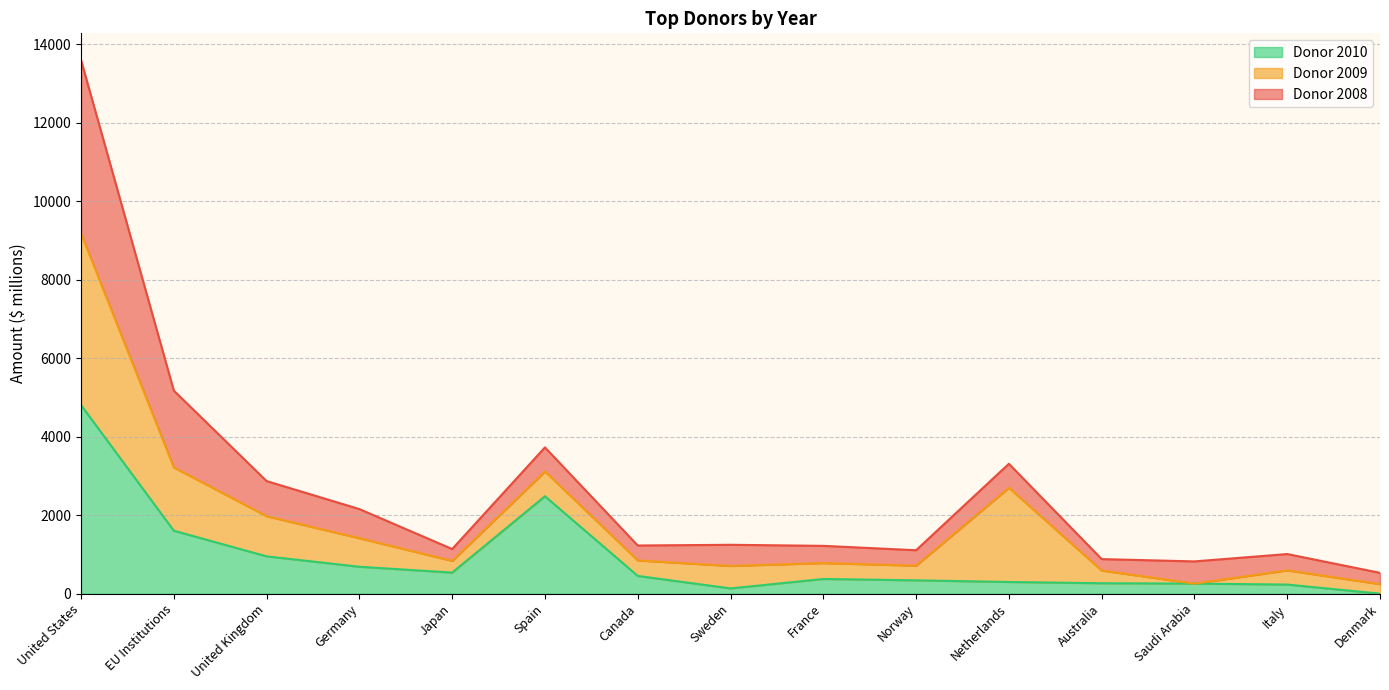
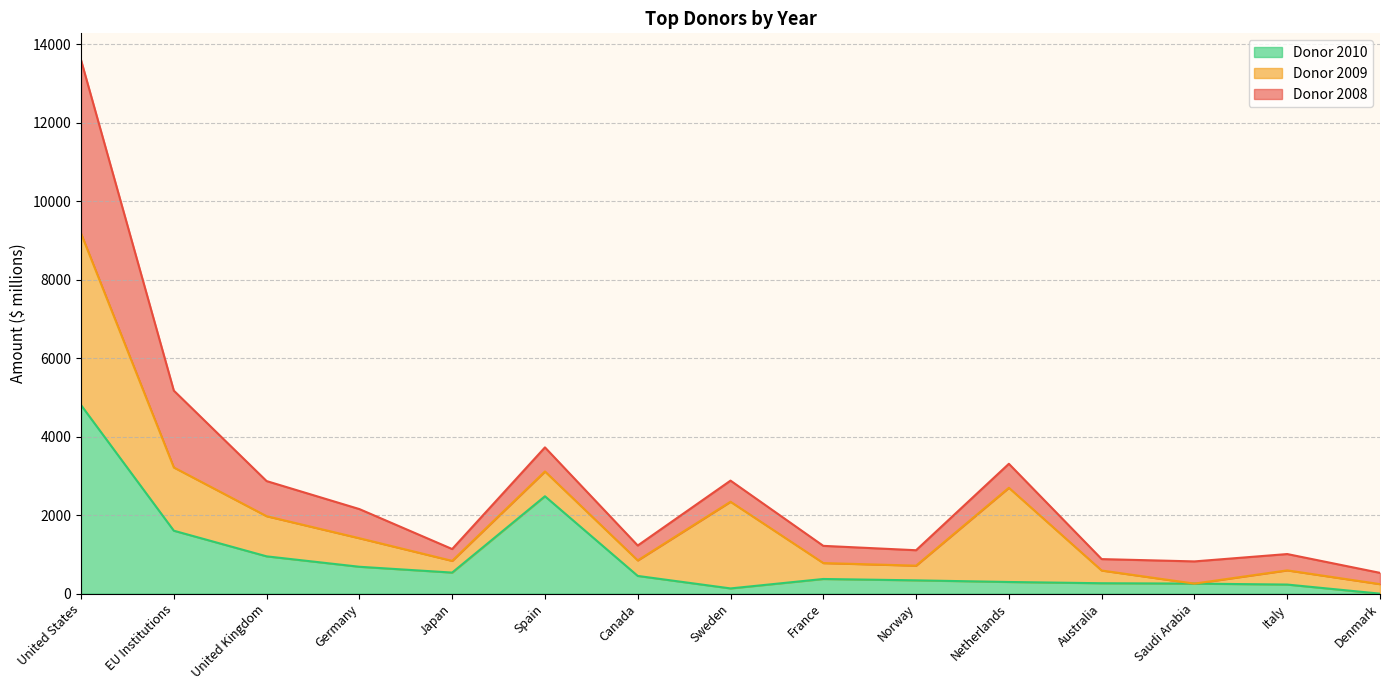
Donor 2009, Sweden: 600 -> 2200
